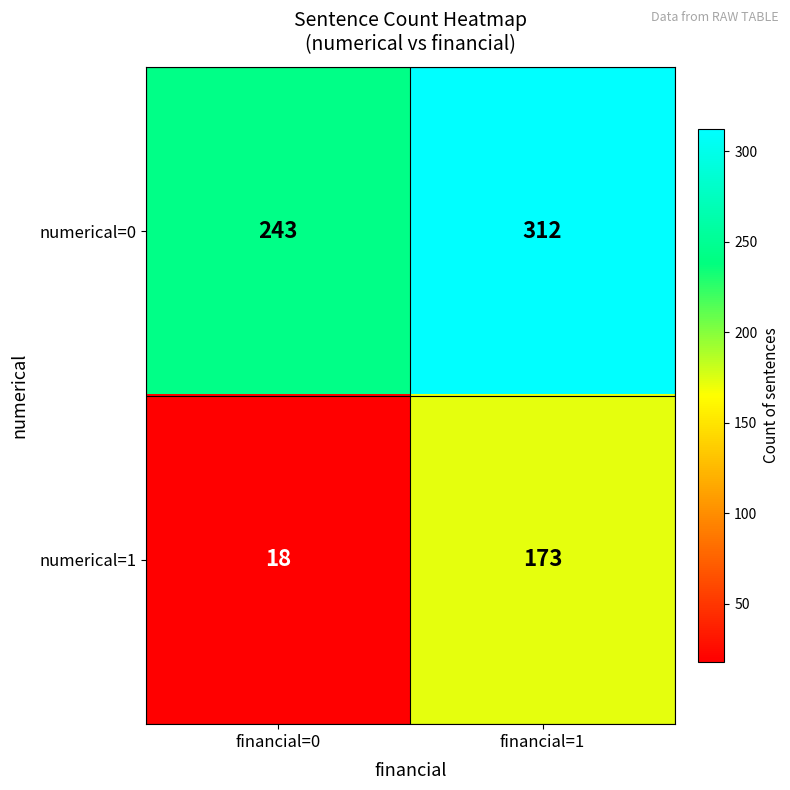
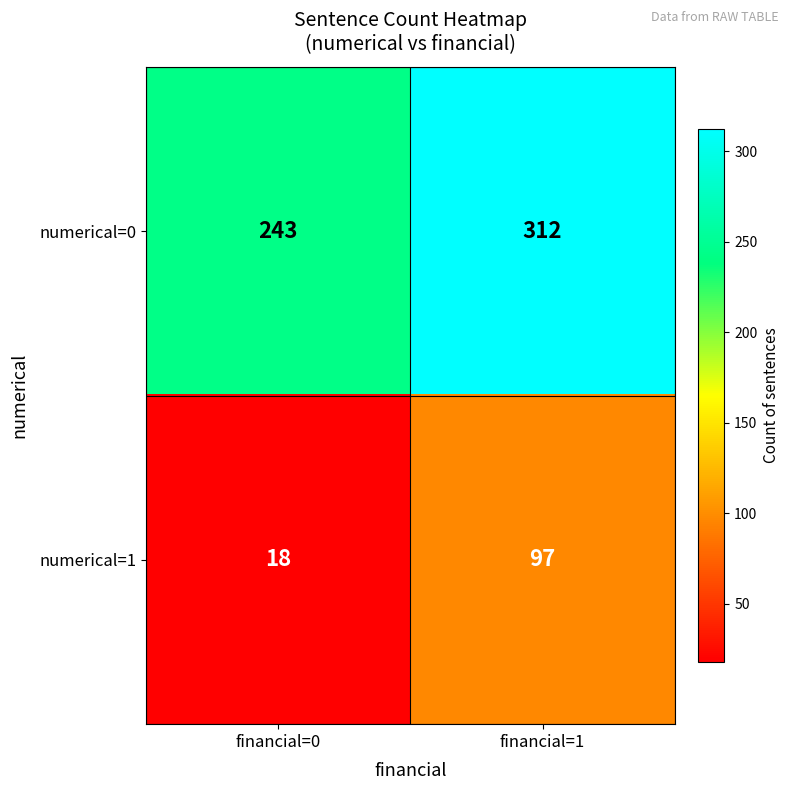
numerical=1, financial=1: 173 -> 97
